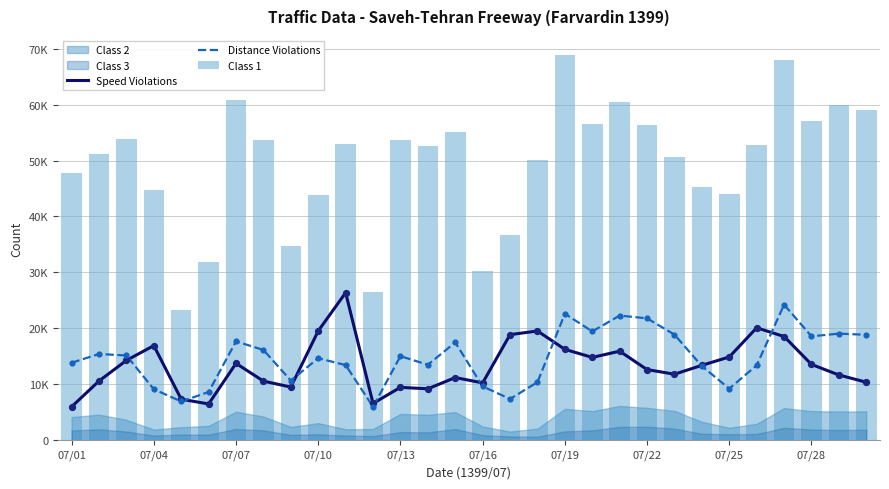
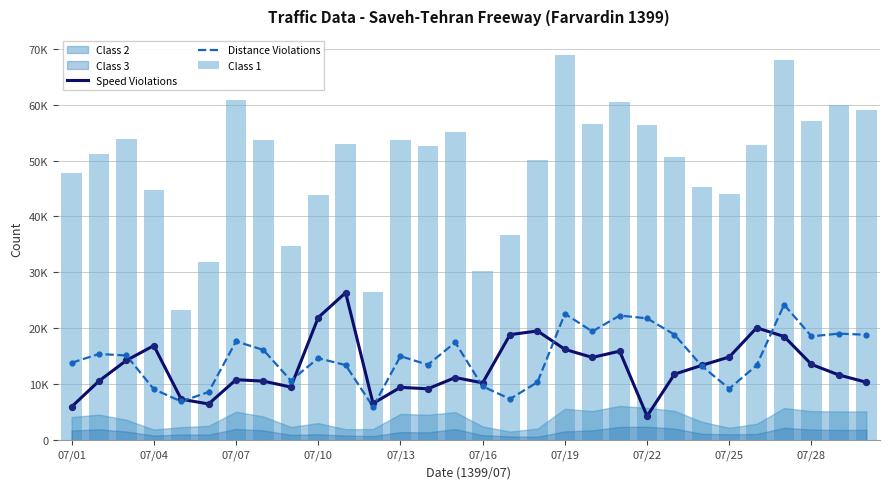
Speed Violations, 07/07: 14000 -> 11000
Speed Violations, 07/10: 20000 -> 22000
Speed Violations, 07/22: 13000 -> 4000
